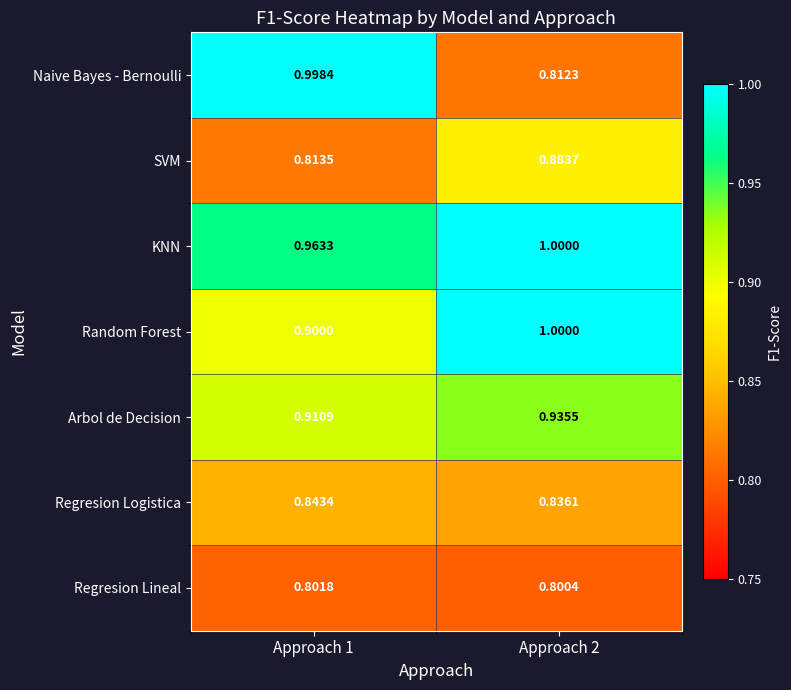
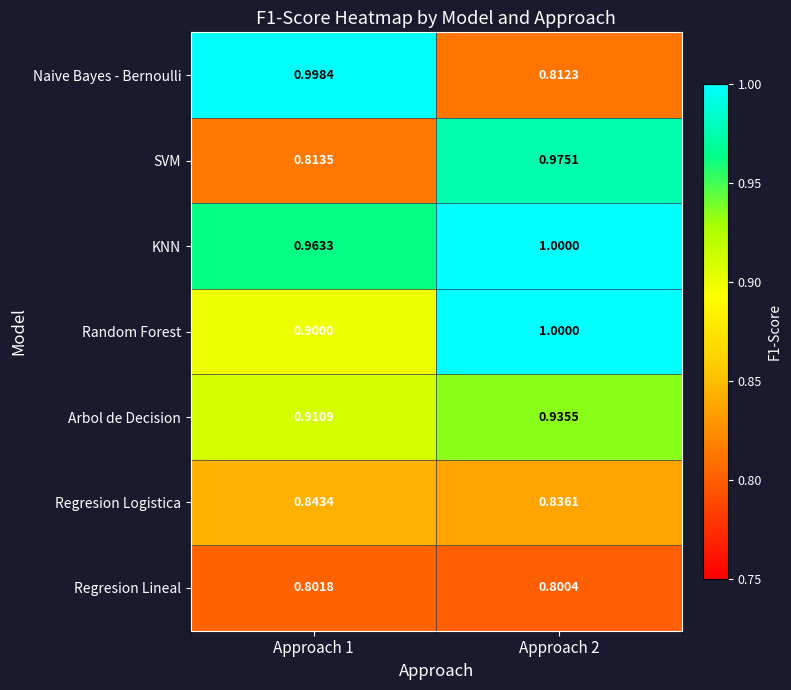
SVM, Approach 2: 0.8837 -> 0.9751
